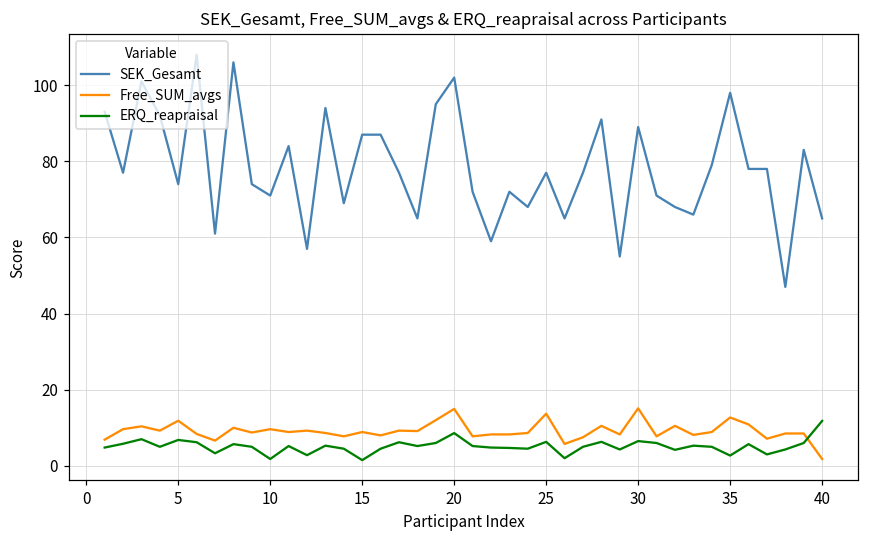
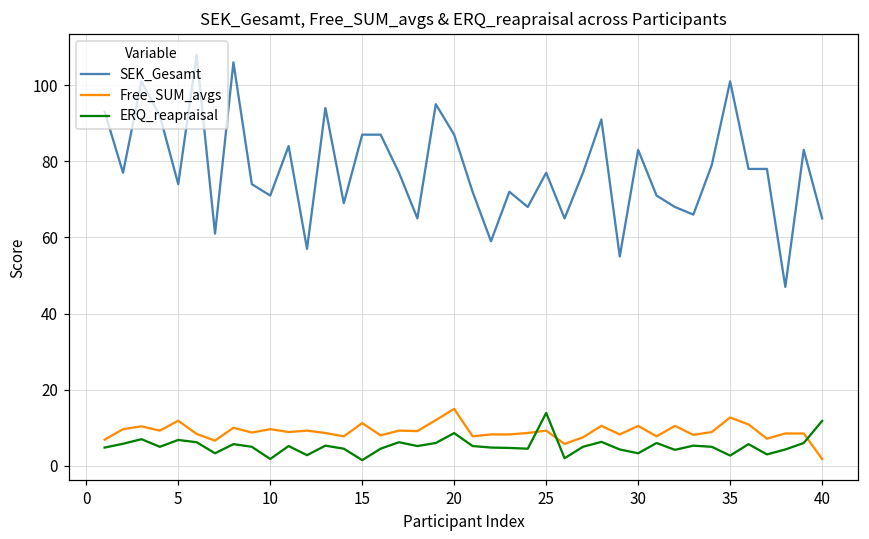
Free_SUM_avgs, 15: 9 -> 11
SEK_Gesamt, 20: 102 -> 87
Free_SUM_avgs, 25: 14 -> 9
ERQ_reapraisal, 25: 6 -> 14
SEK_Gesamt, 30: 89 -> 83
Free_SUM_avgs, 30: 15 -> 11
ERQ_reapraisal, 30: 7 -> 3
SEK_Gesamt, 35: 98 -> 101
